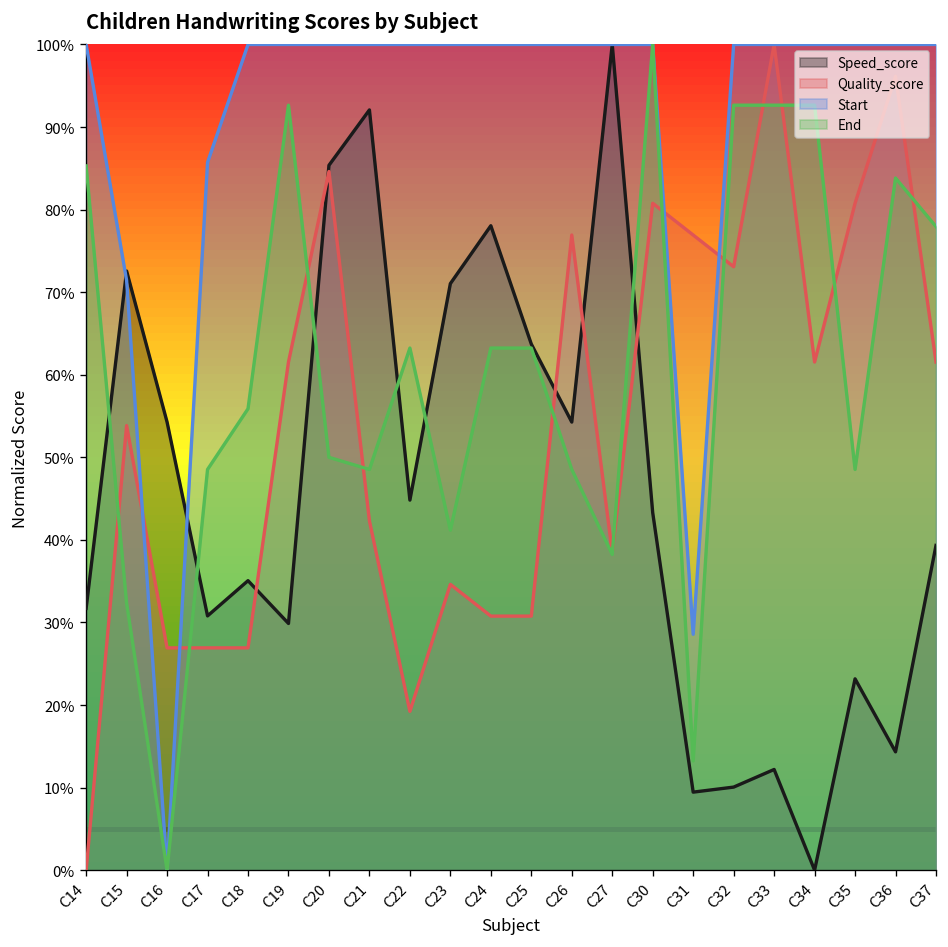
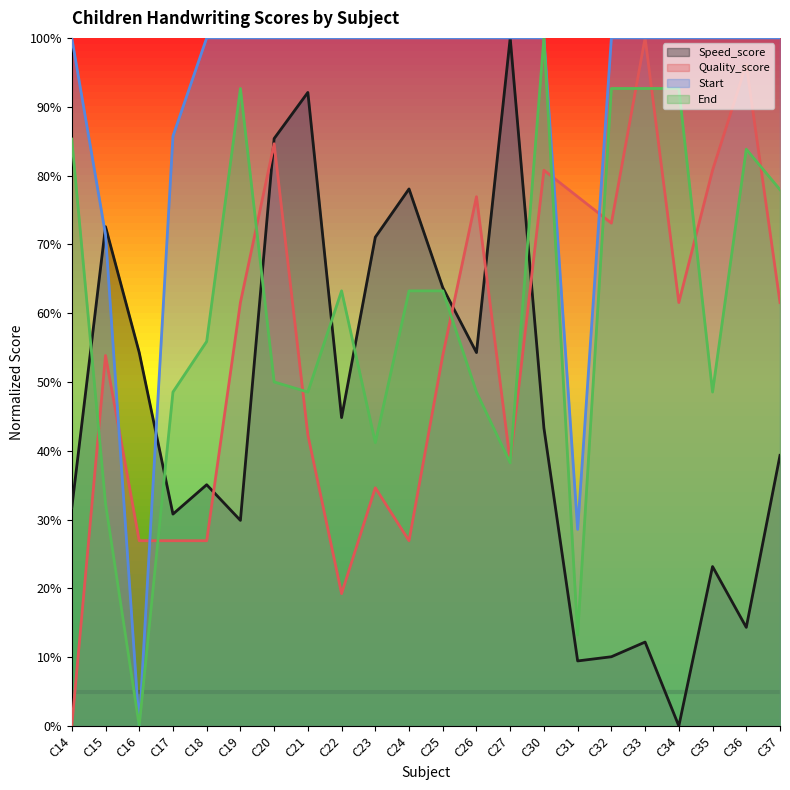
Quality_score, C24: 31% -> 27%
Quality_score, C25: 31% -> 54%
